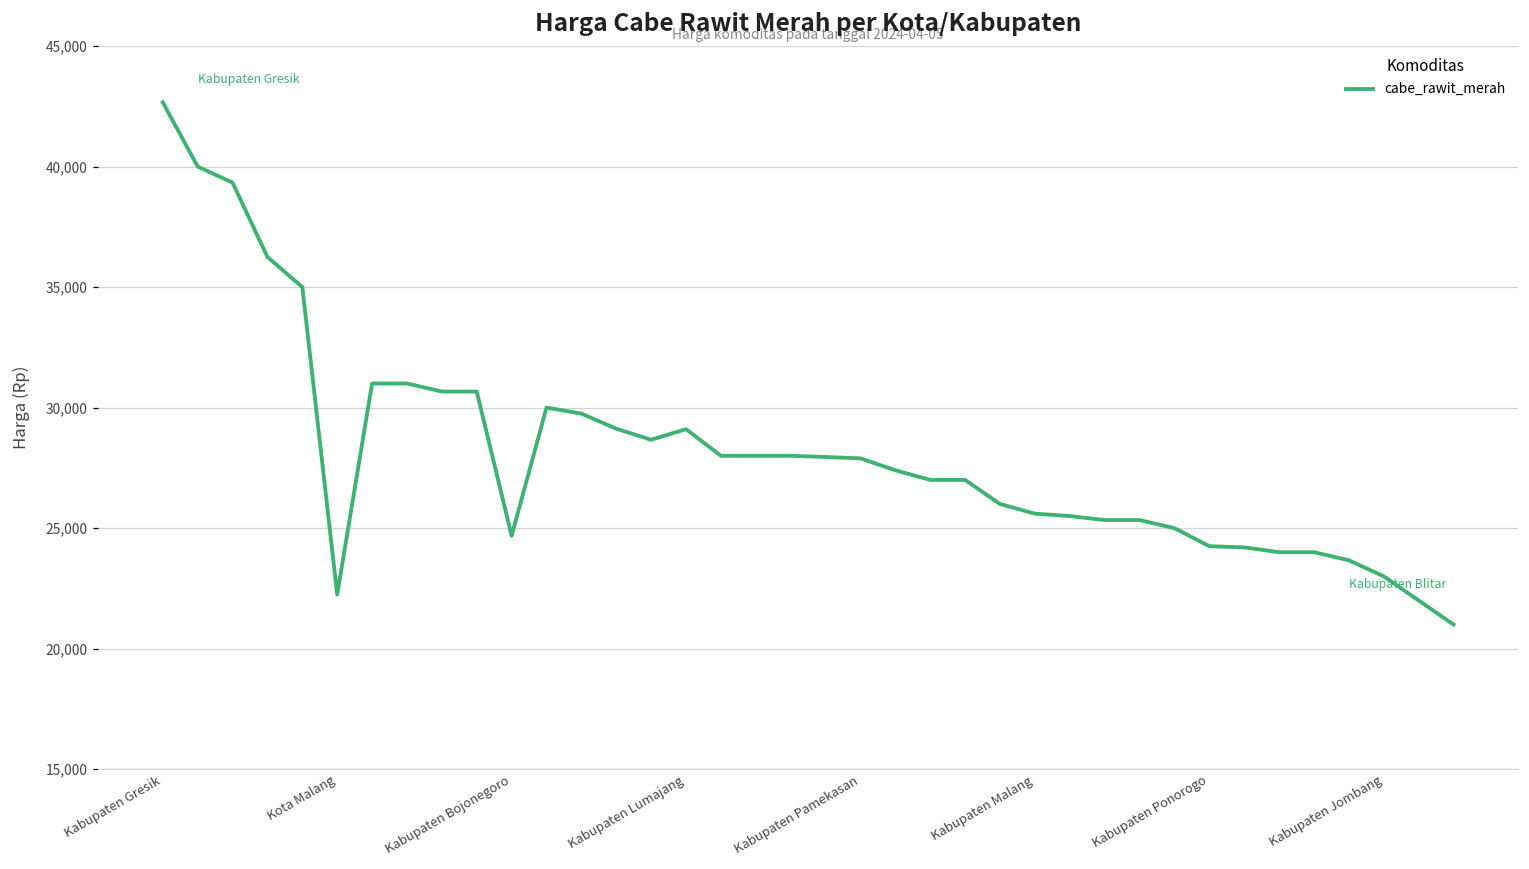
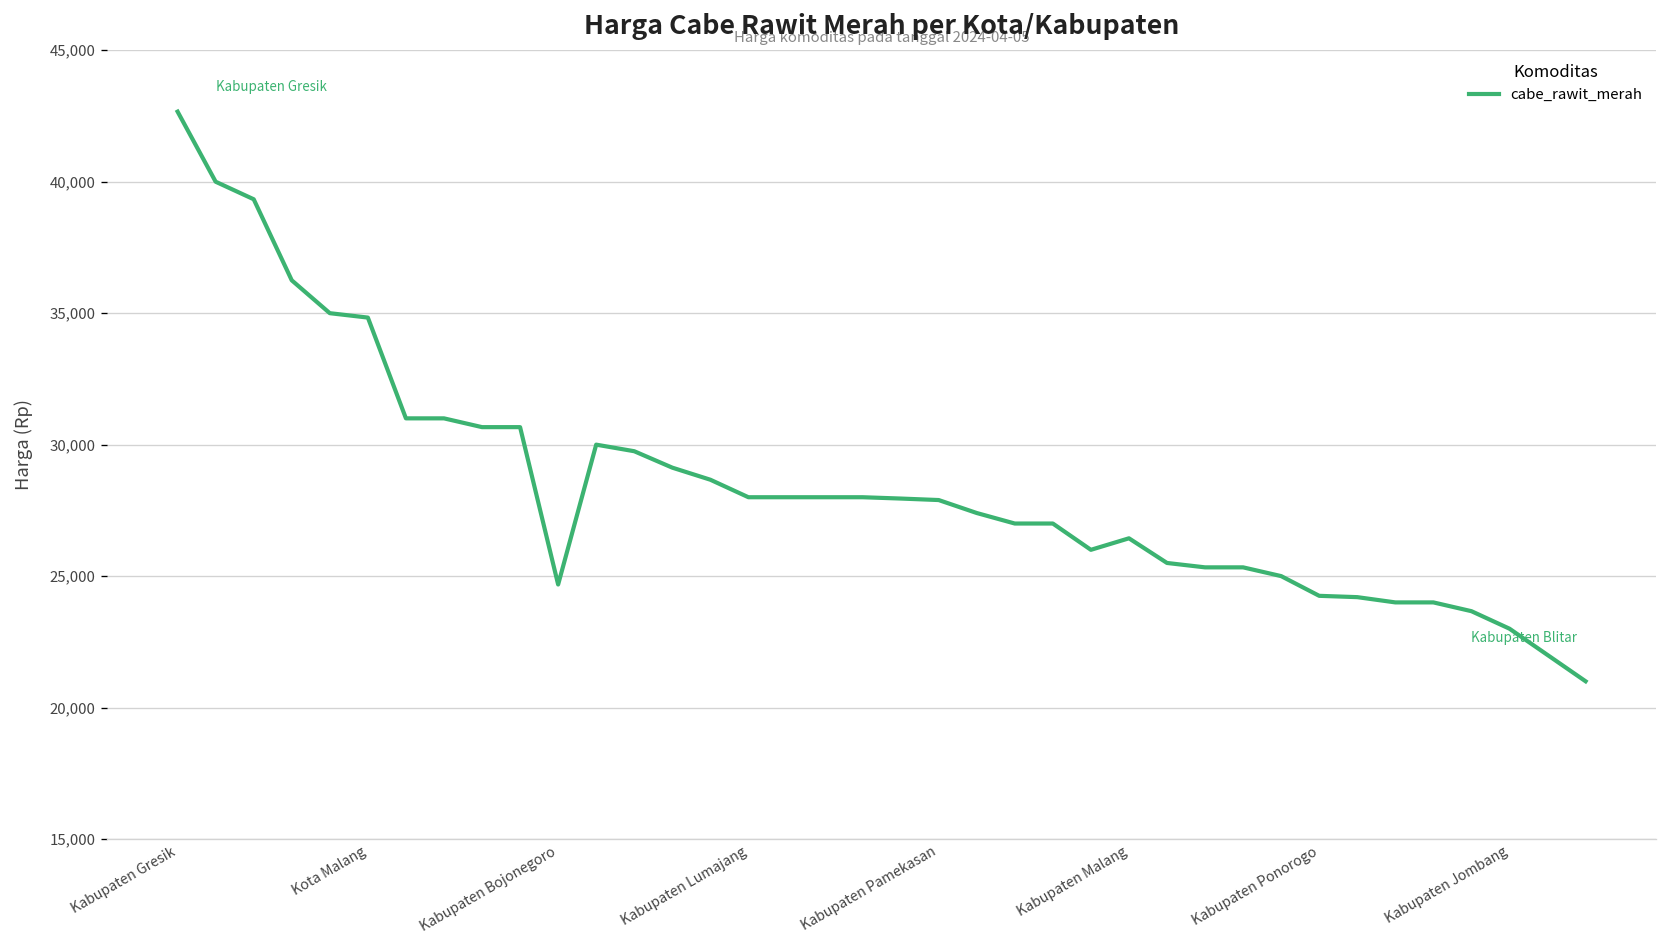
Kota Malang: 22,200 -> 34,800
Kabupaten Lumajang: 29,100 -> 28,000
Kabupaten Malang: 25,600 -> 26,400
